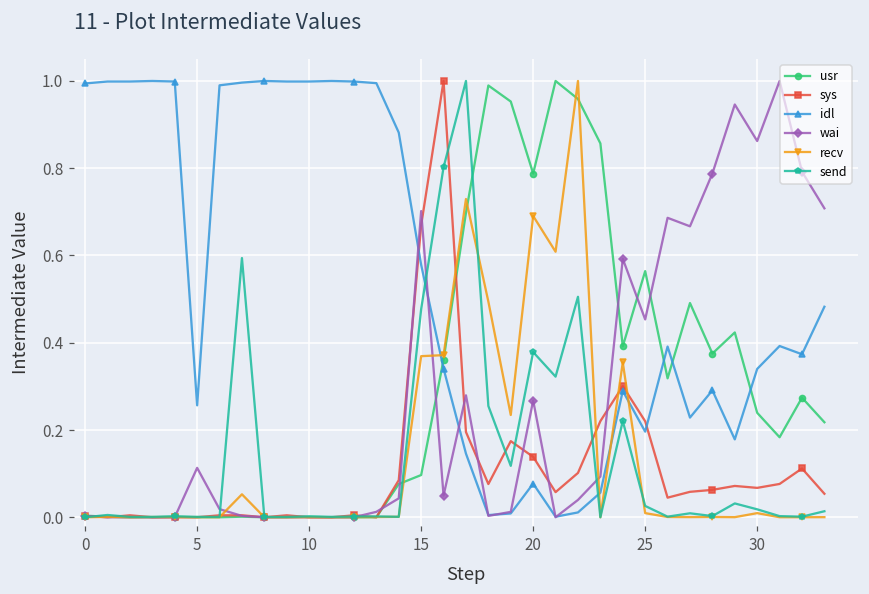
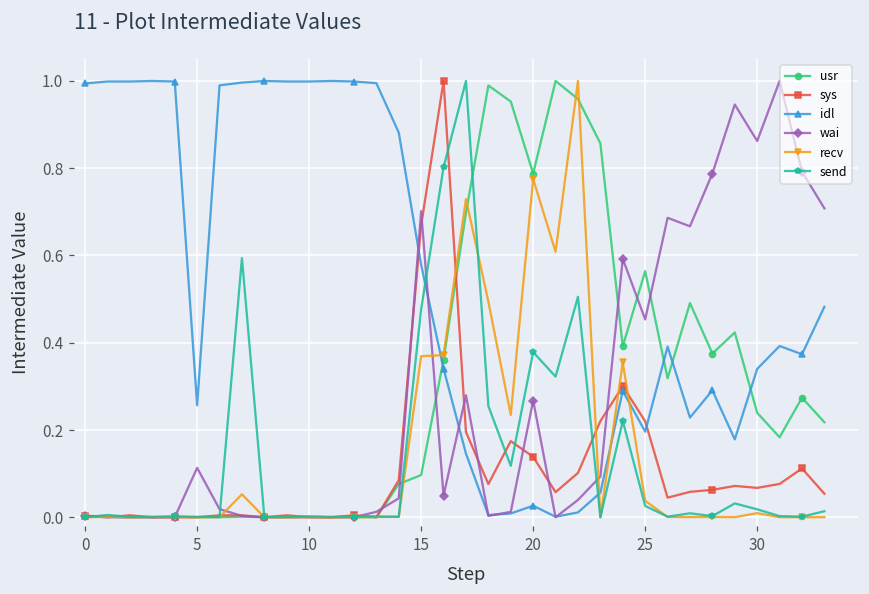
idl, 20: 0.08 -> 0.03
recv, 20: 0.69 -> 0.78
recv, 25: 0.01 -> 0.04
